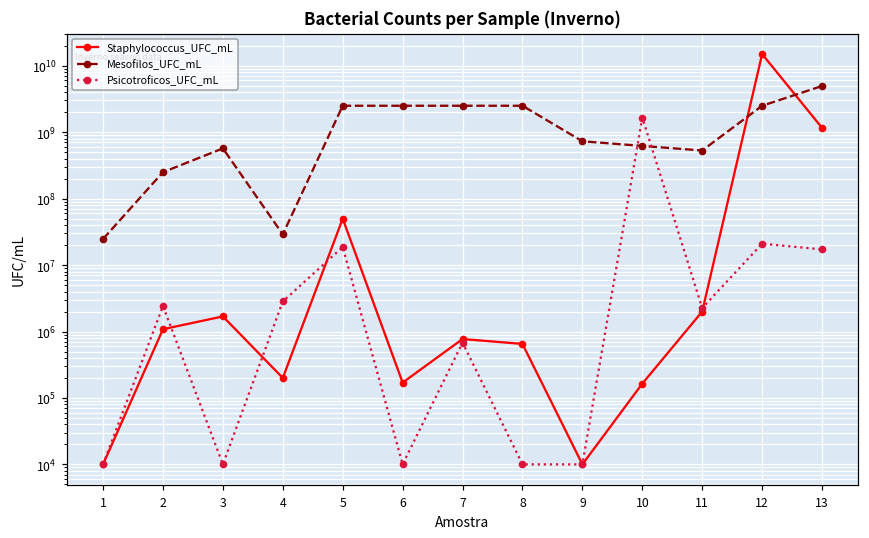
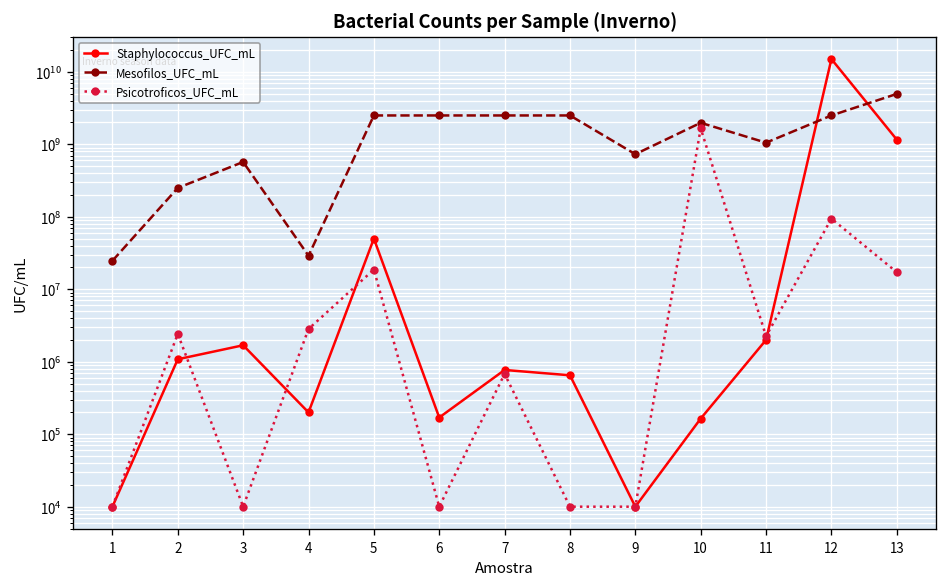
Mesofilos_UFC_mL, 10: 600000000 -> 2000000000
Mesofilos_UFC_mL, 11: 500000000 -> 1100000000
Psicotroficos_UFC_mL, 12: 21000000 -> 90000000
